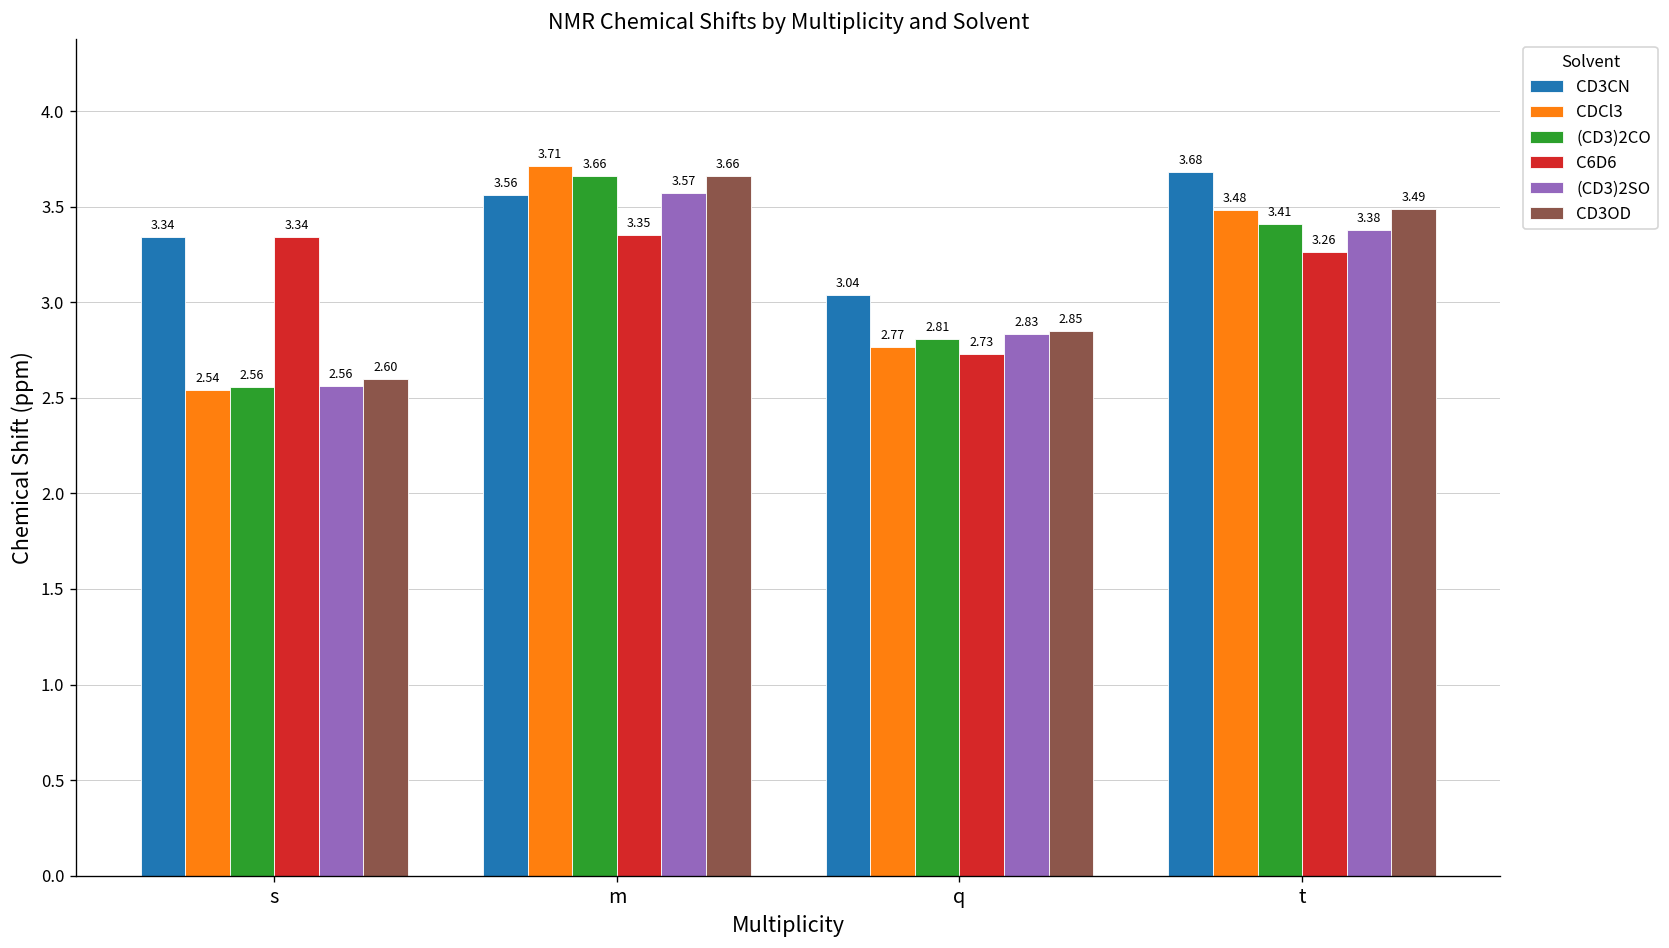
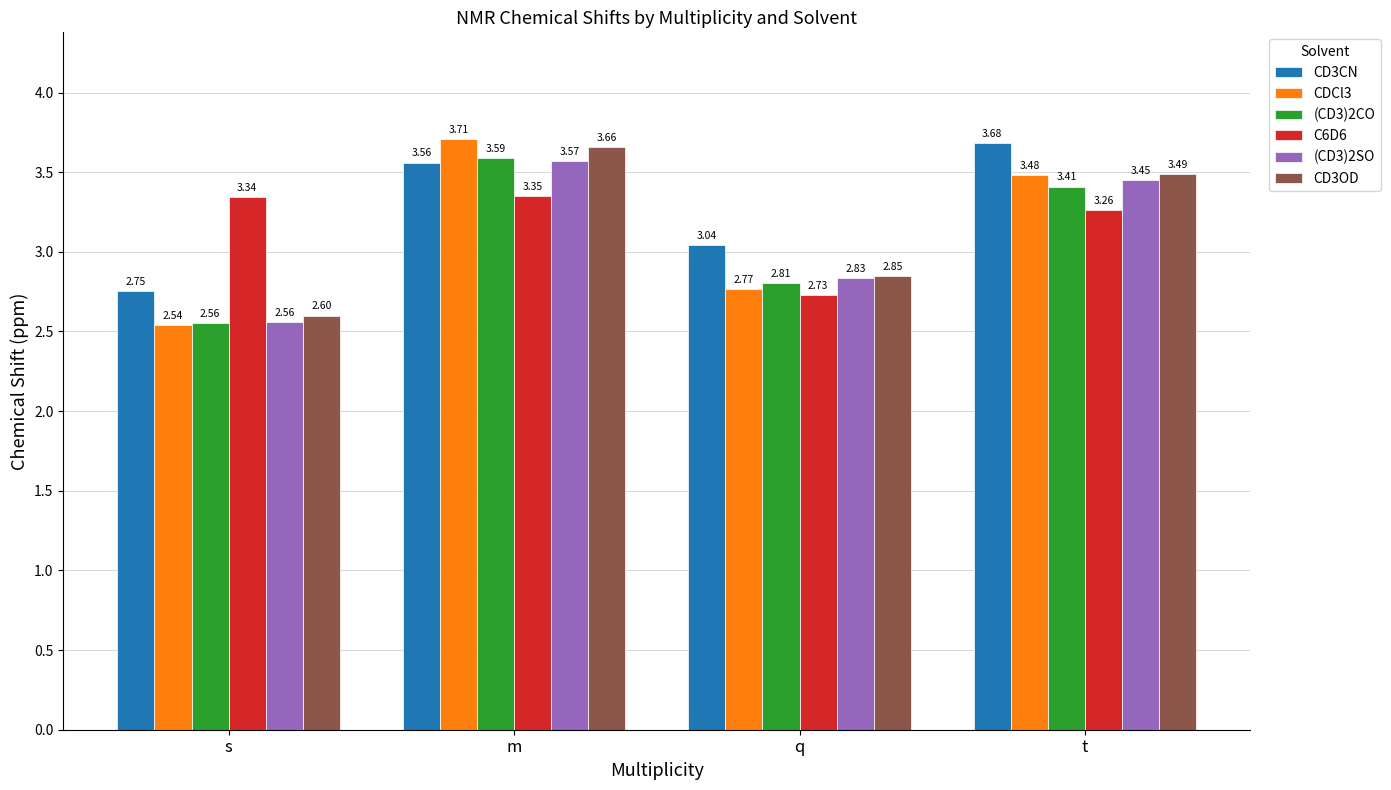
CD3CN, s: 3.34 -> 2.75
(CD3)2CO, m: 3.66 -> 3.59
(CD3)2SO, t: 3.38 -> 3.45
